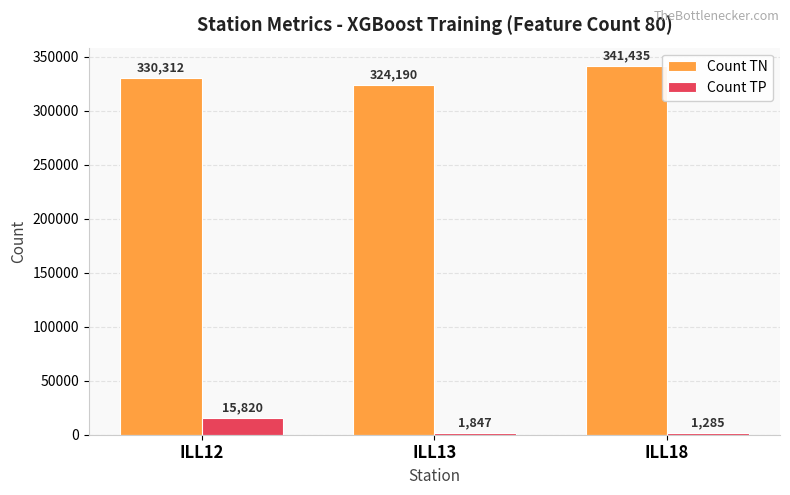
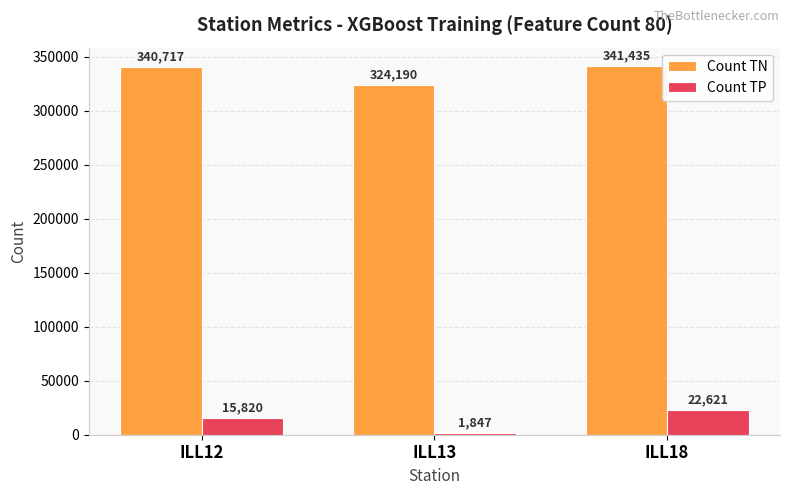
Count TN, ILL12: 330,312 -> 340,717
Count TP, ILL18: 1,285 -> 22,621
